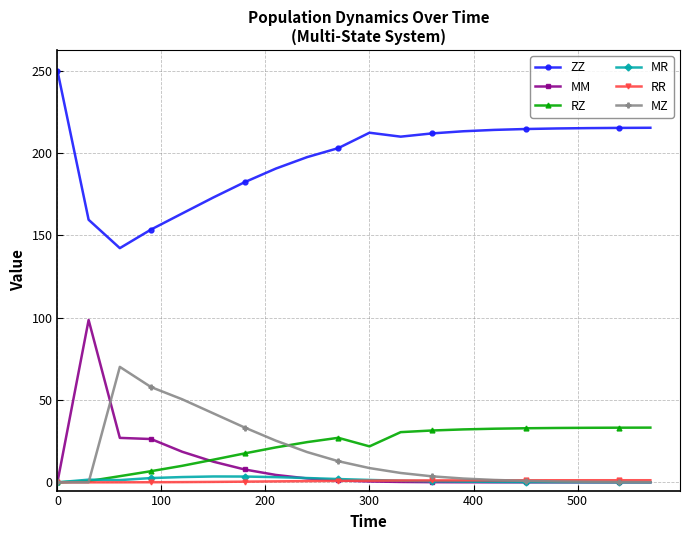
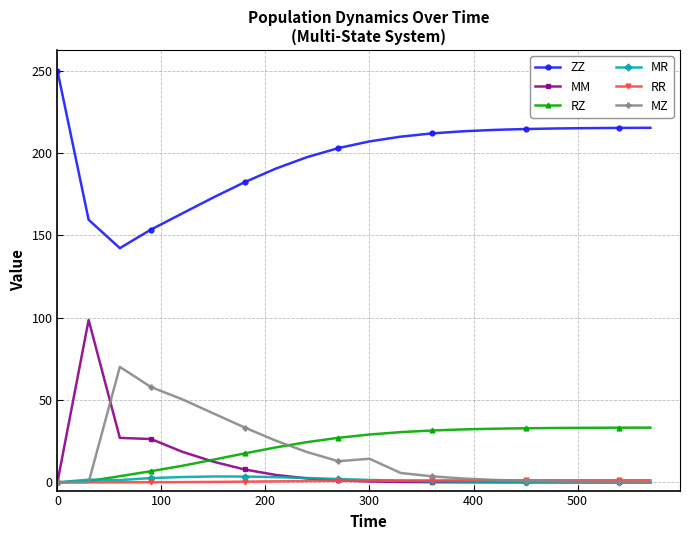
ZZ, 300: 212 -> 207
RZ, 300: 22 -> 29
MZ, 300: 9 -> 14
